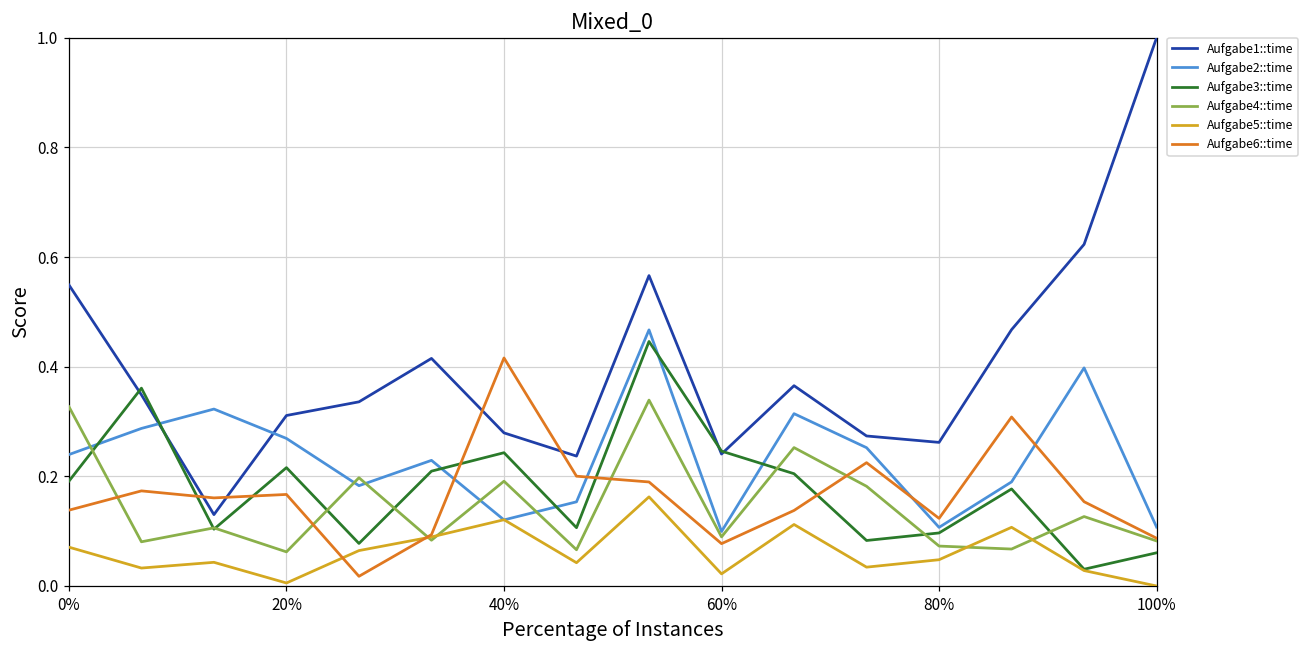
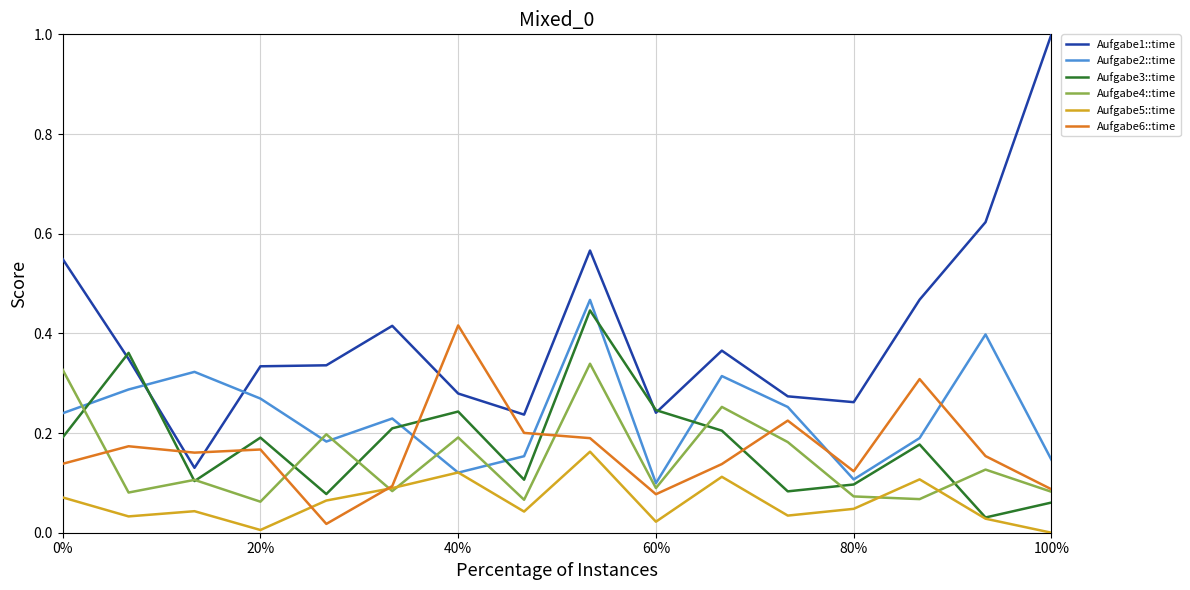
Aufgabe1::time, 20%: 0.31 -> 0.33
Aufgabe3::time, 20%: 0.22 -> 0.19
Aufgabe2::time, 100%: 0.11 -> 0.15
